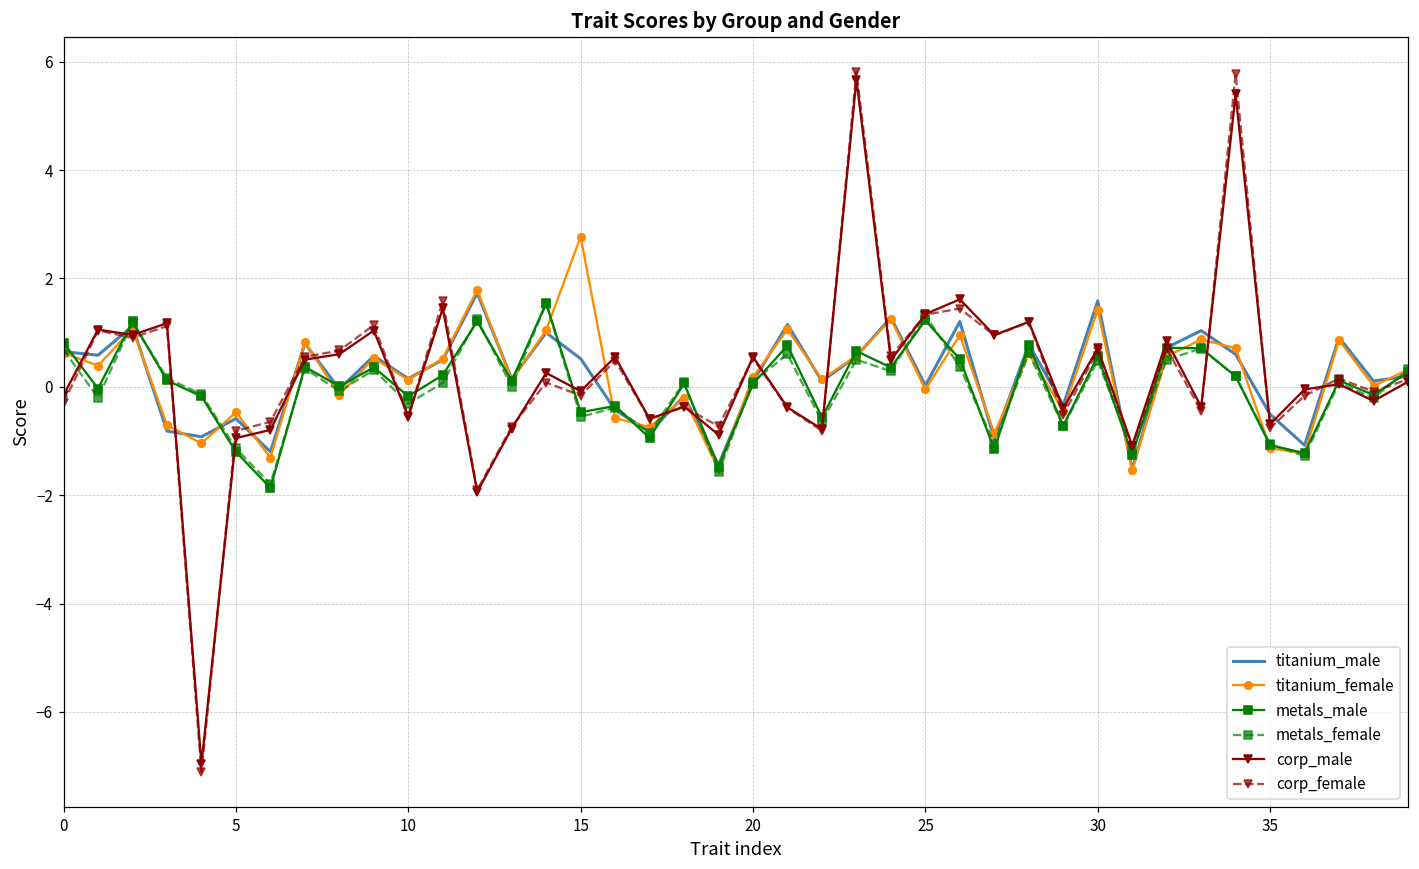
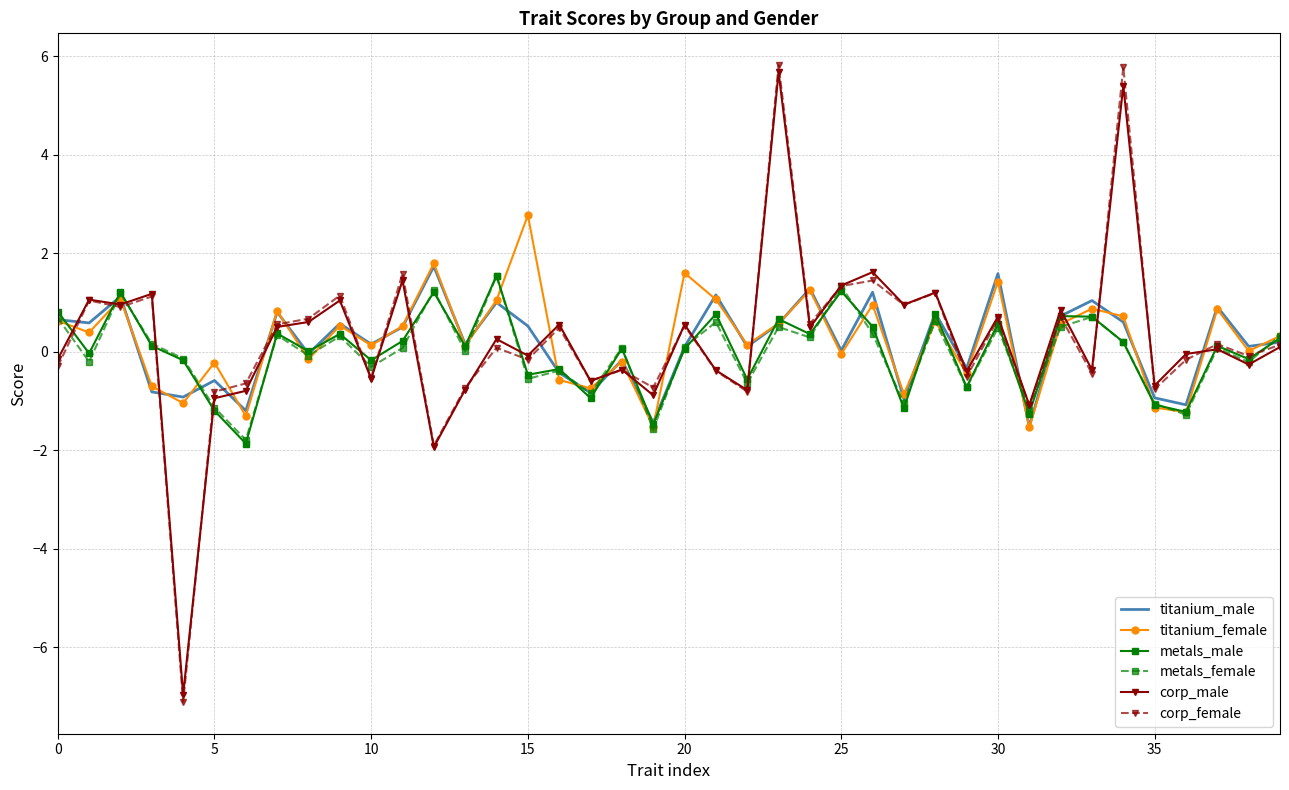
titanium_female, 5: -0.5 -> -0.2
titanium_female, 20: 0.2 -> 1.6
titanium_male, 35: -0.5 -> -0.9
